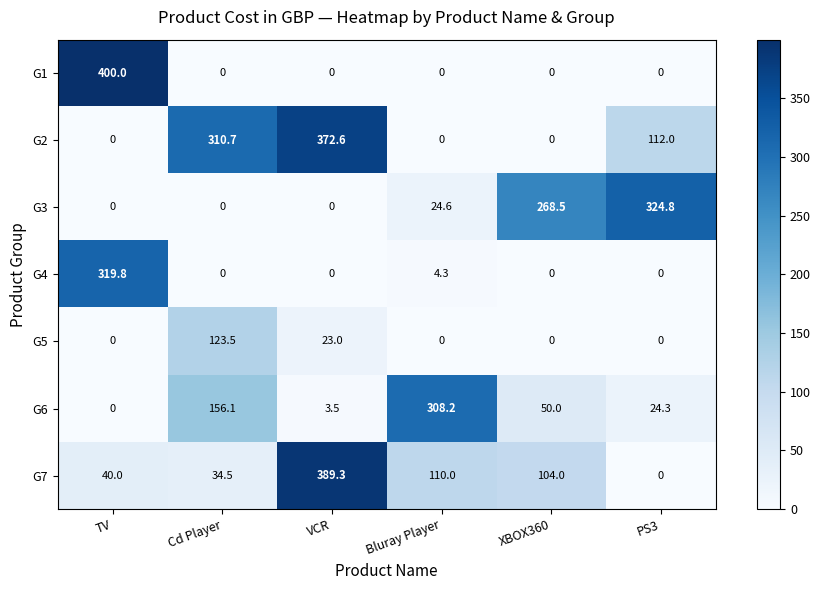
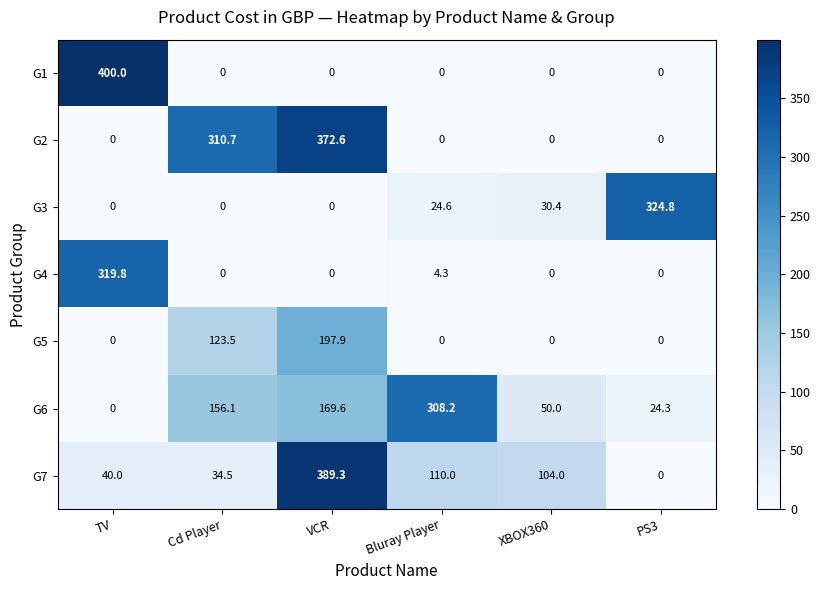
G2, PS3: 112.0 -> 0
G3, XBOX360: 268.5 -> 30.4
G5, VCR: 23.0 -> 197.9
G6, VCR: 3.5 -> 169.6
